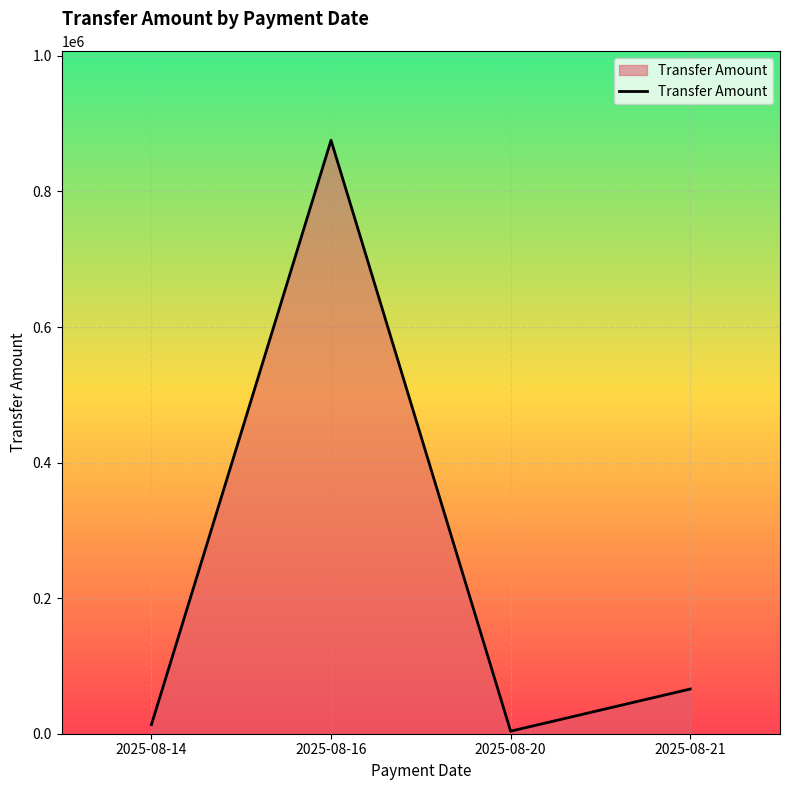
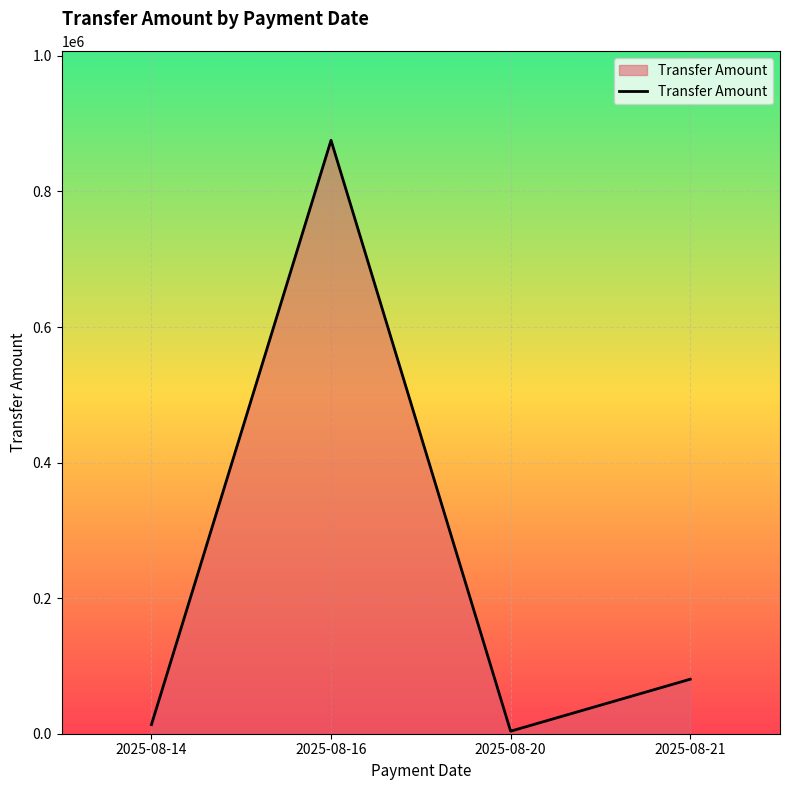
2025-08-21: 70000 -> 80000
